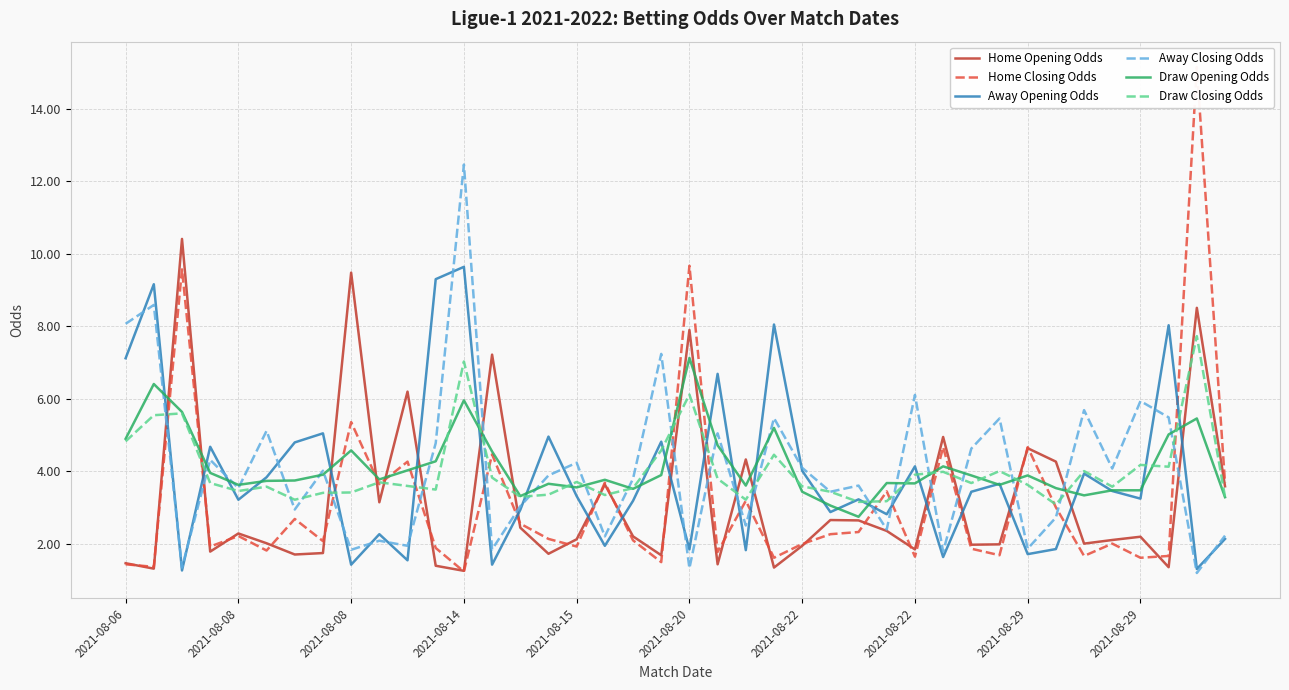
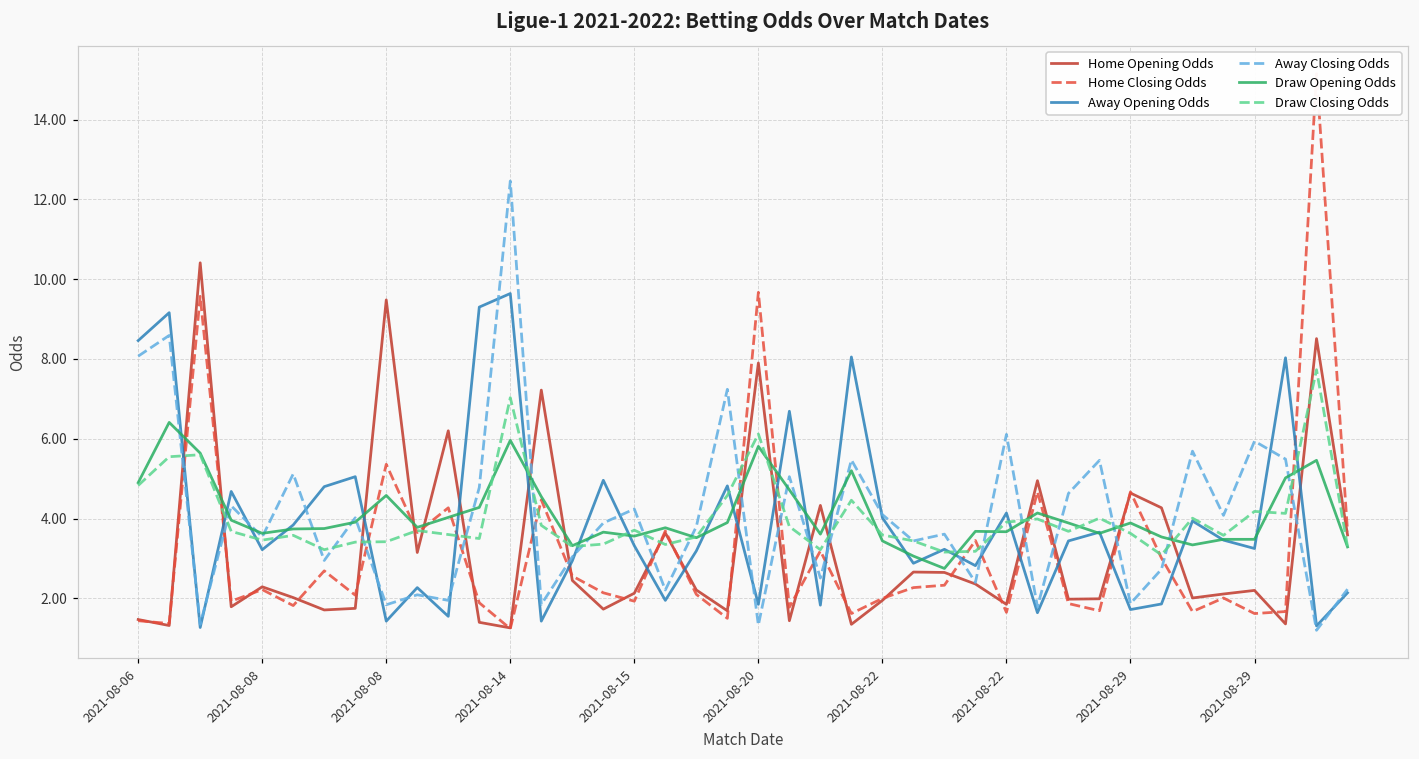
Away Opening Odds, 2021-08-06: 7.1 -> 8.5
Draw Opening Odds, 2021-08-20: 7.1 -> 5.8
